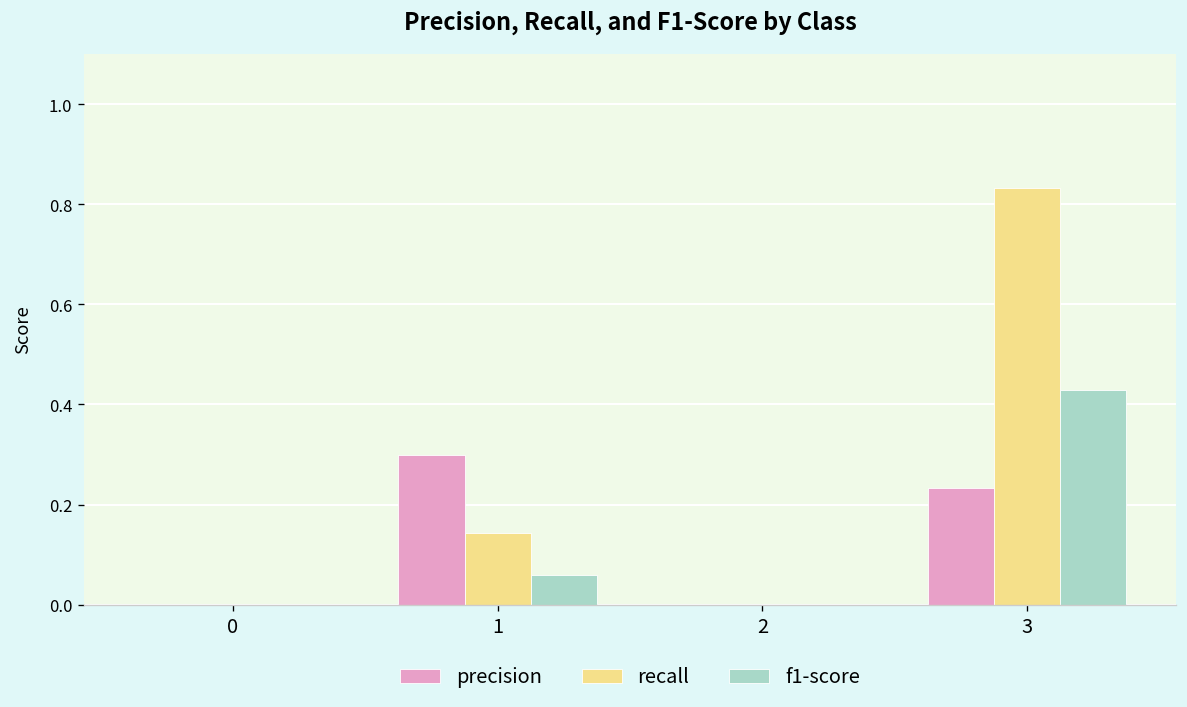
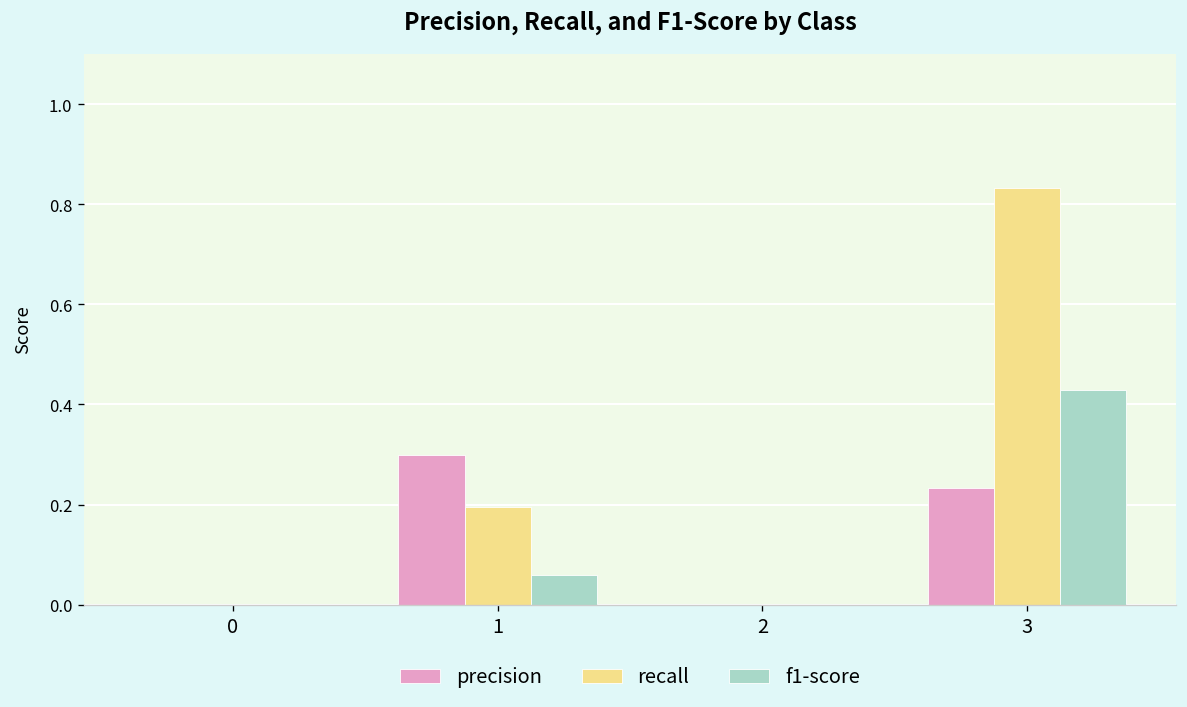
recall, 1: 0.14 -> 0.19
